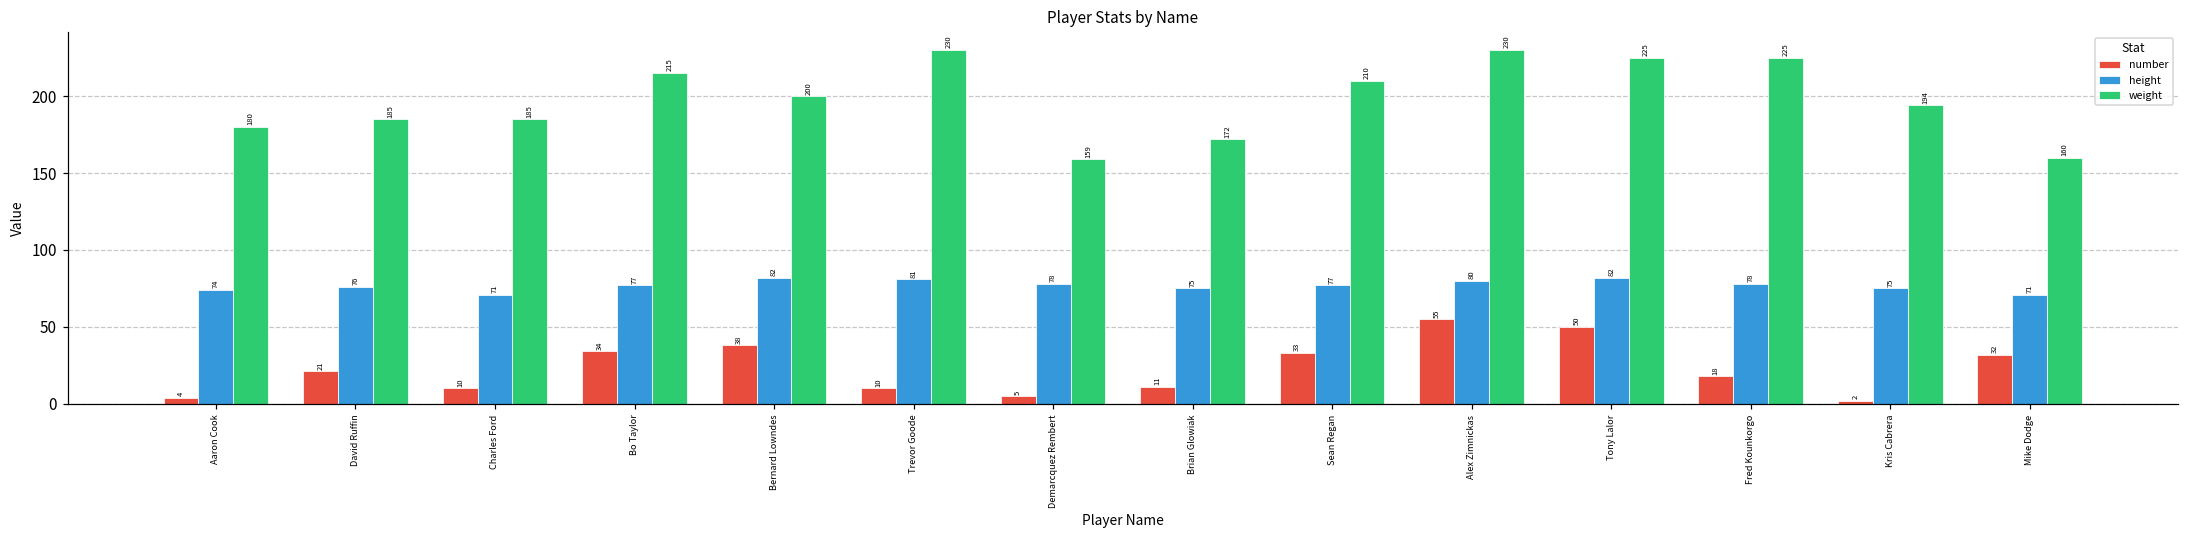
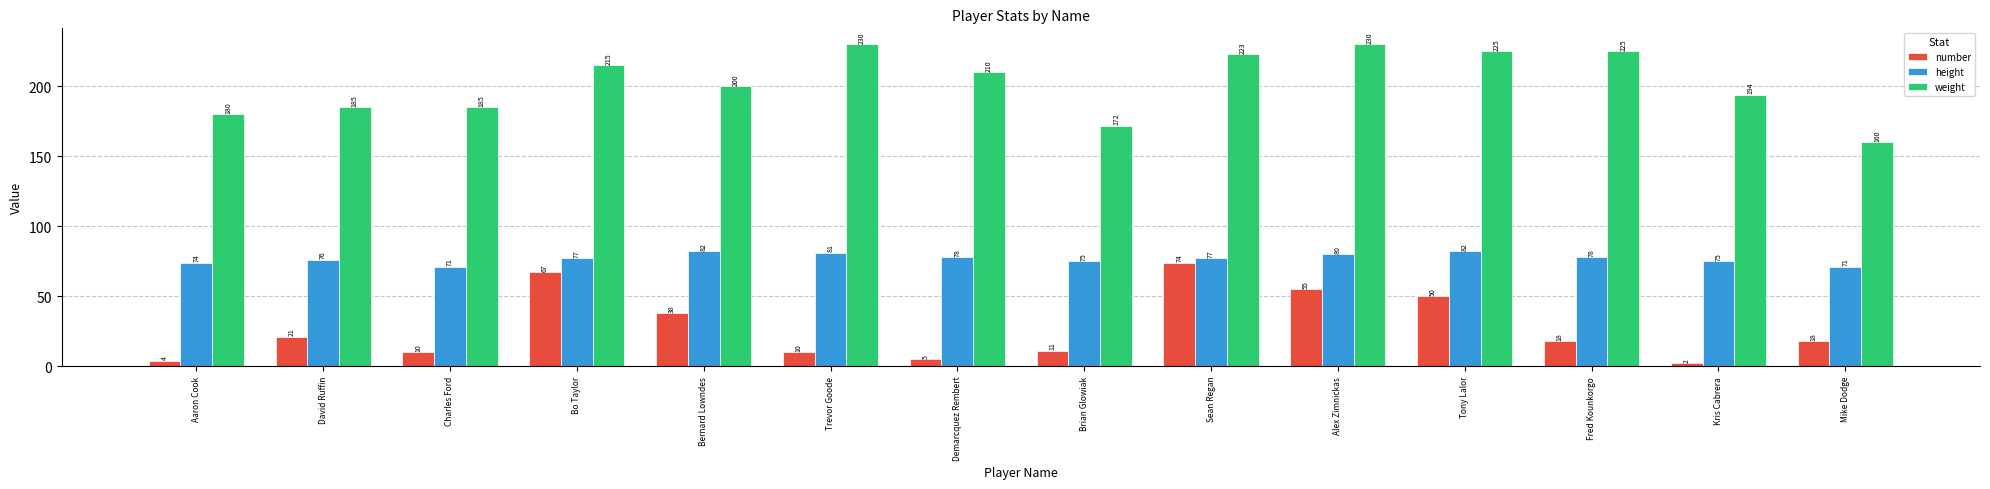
number, Bo Taylor: 34 -> 67
weight, Demarcquez Rembert: 159 -> 210
number, Sean Regan: 33 -> 74
weight, Sean Regan: 210 -> 223
number, Mike Dodge: 32 -> 18
